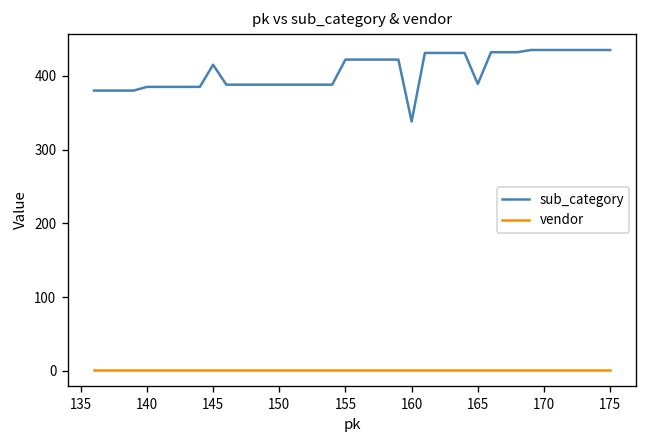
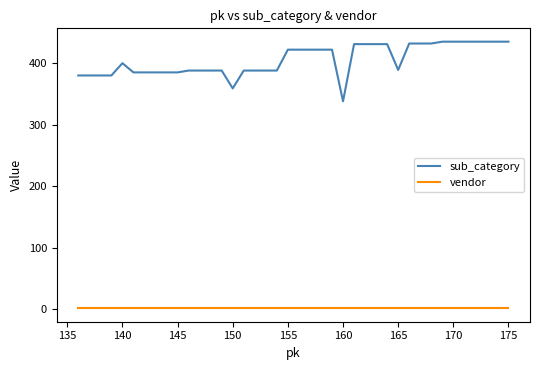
sub_category, 140: 390 -> 400
sub_category, 145: 420 -> 390
sub_category, 150: 390 -> 360
